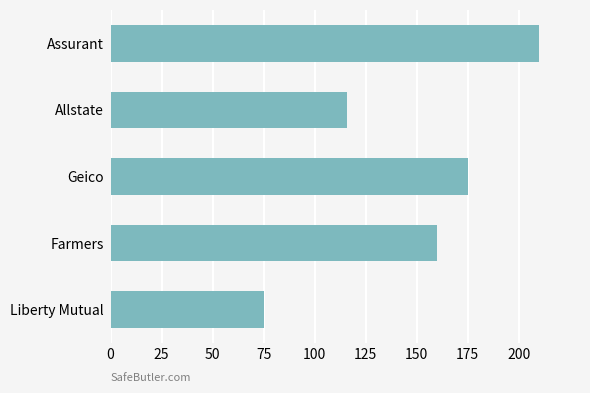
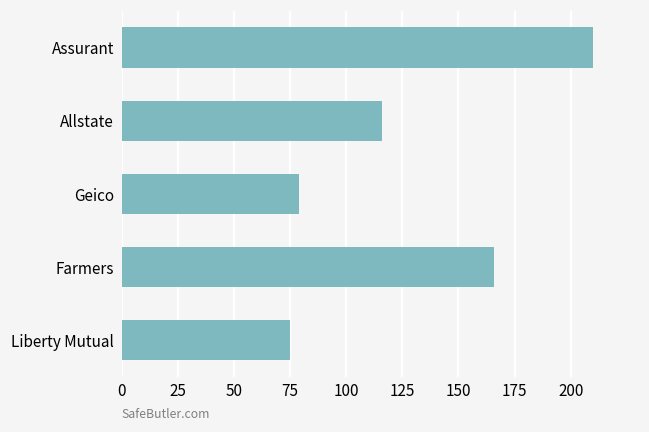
Geico: 175 -> 79
Farmers: 160 -> 166
